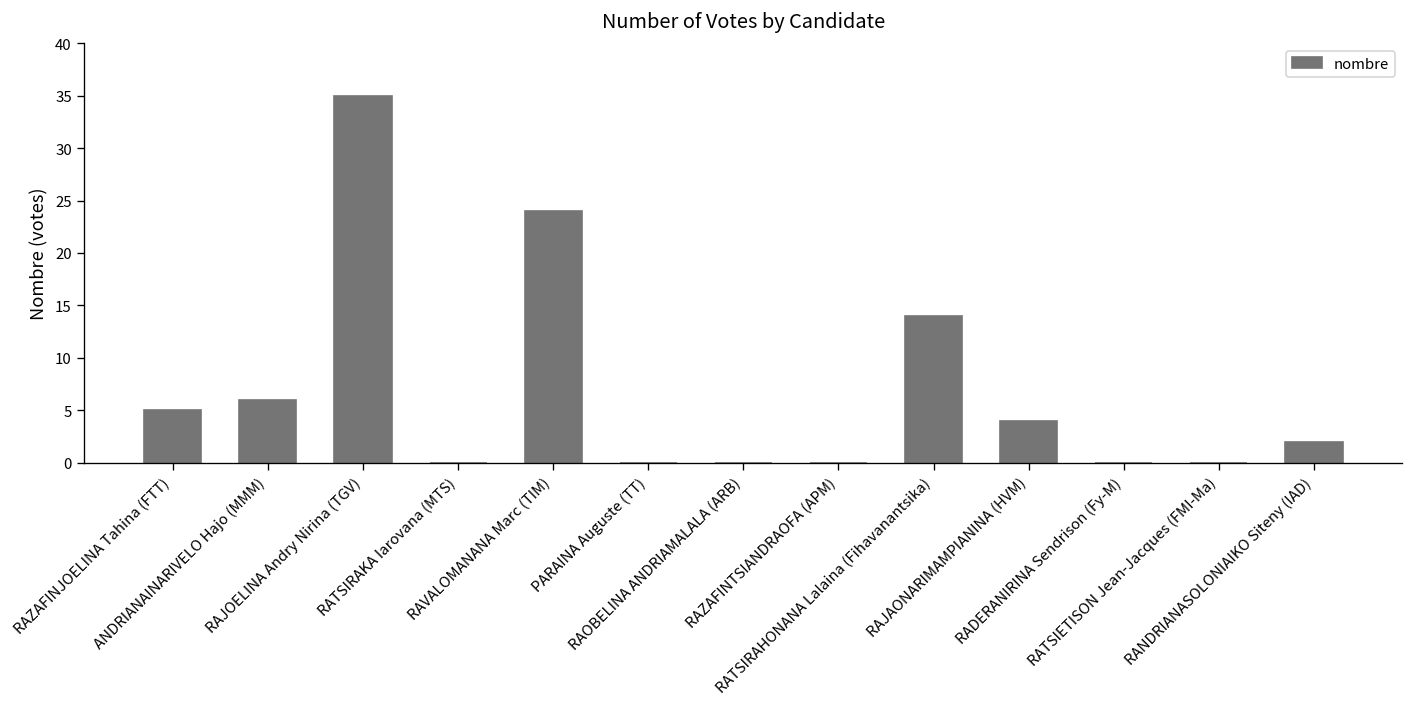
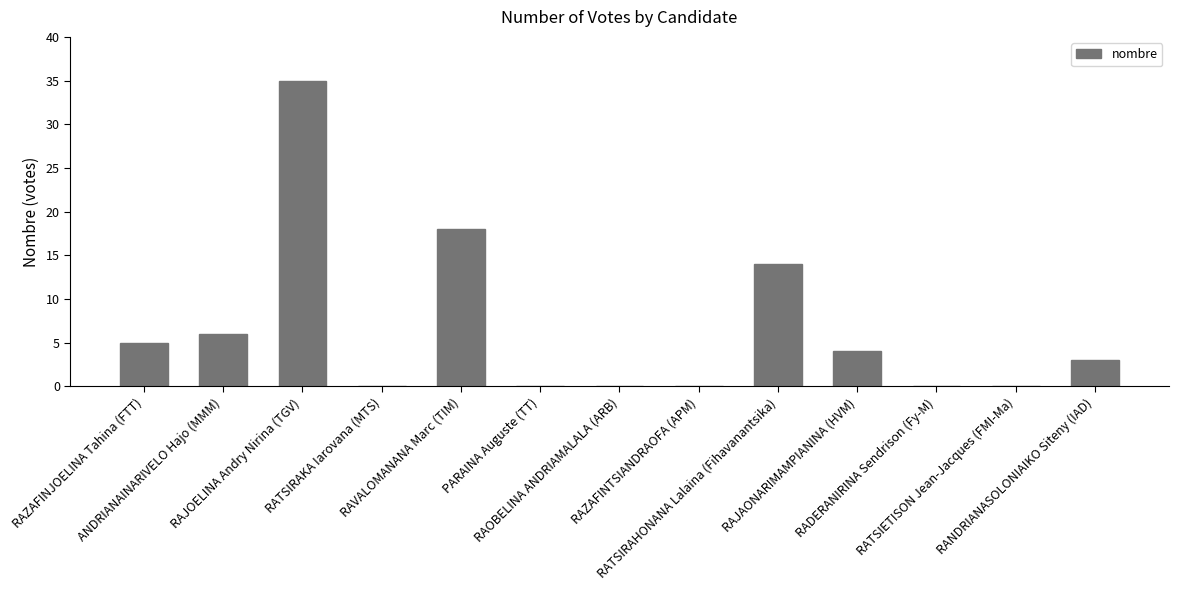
RAVALOMANANA Marc (TIM): 24 -> 18
RANDRIANASOLONIAIKO Siteny (IAD): 2 -> 3
